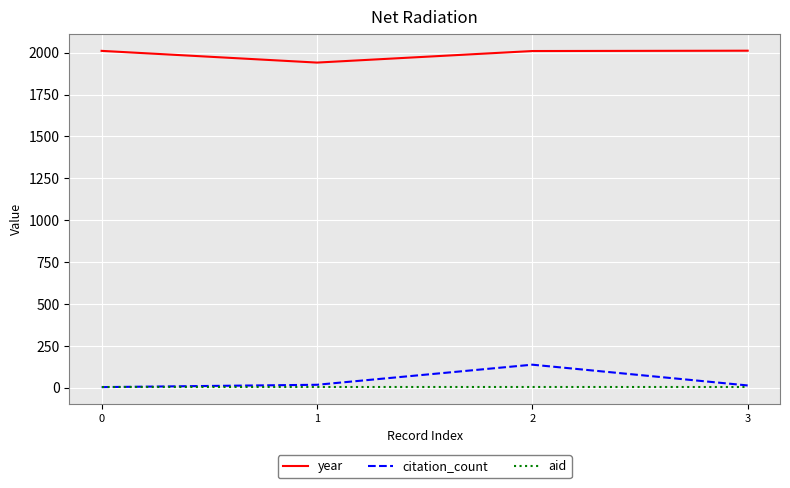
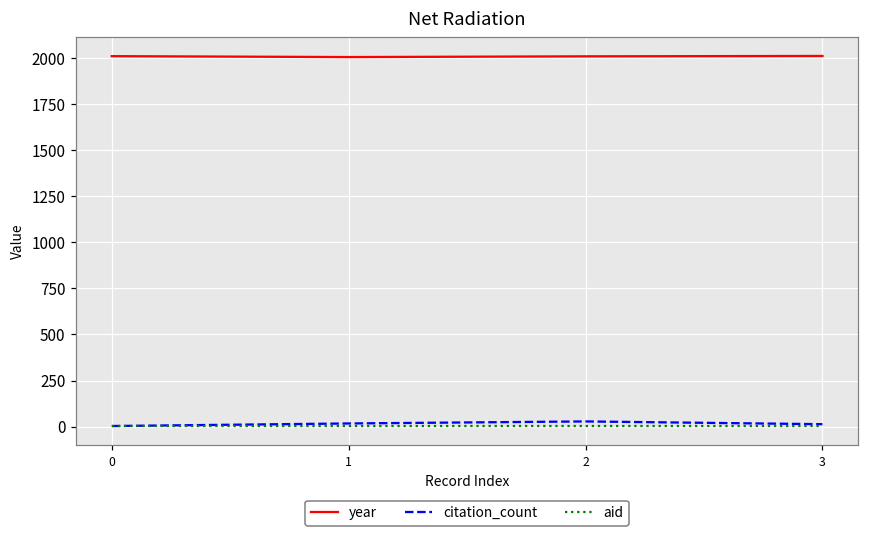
year, 1: 1940 -> 2010
citation_count, 2: 140 -> 30
